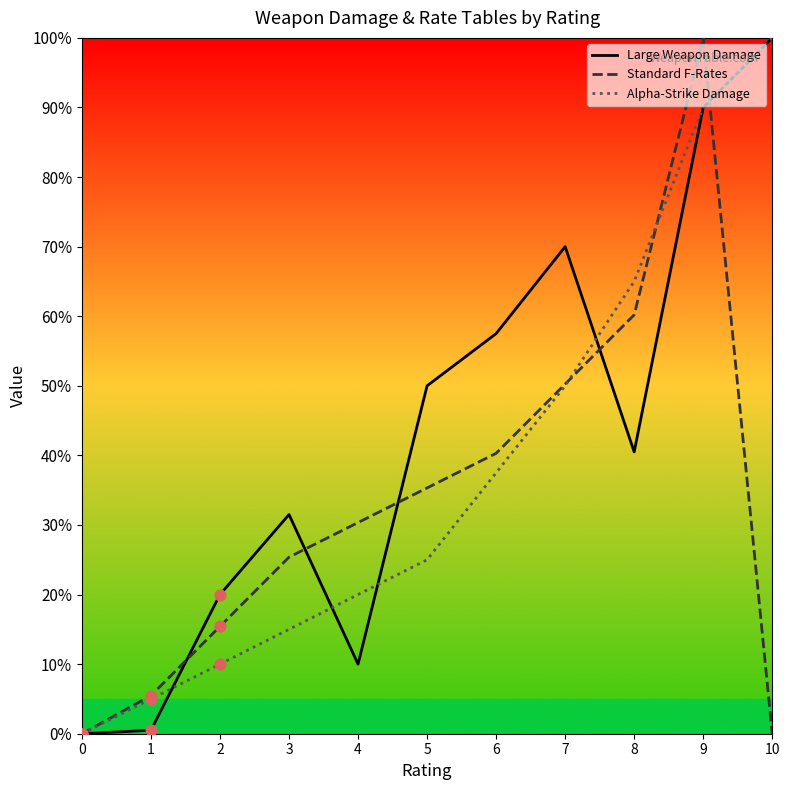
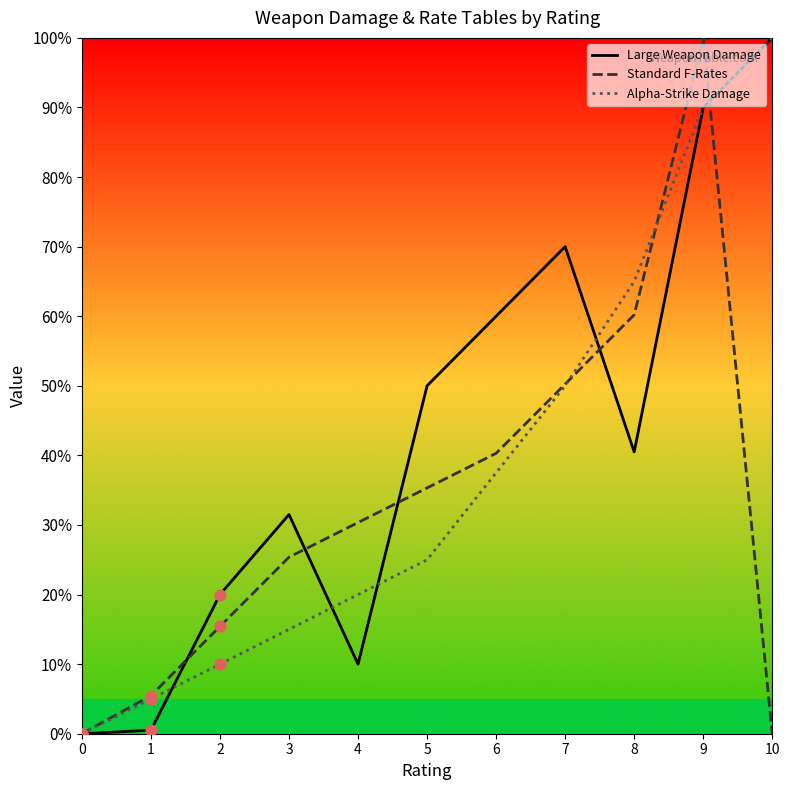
Large Weapon Damage, 6: 57% -> 60%
